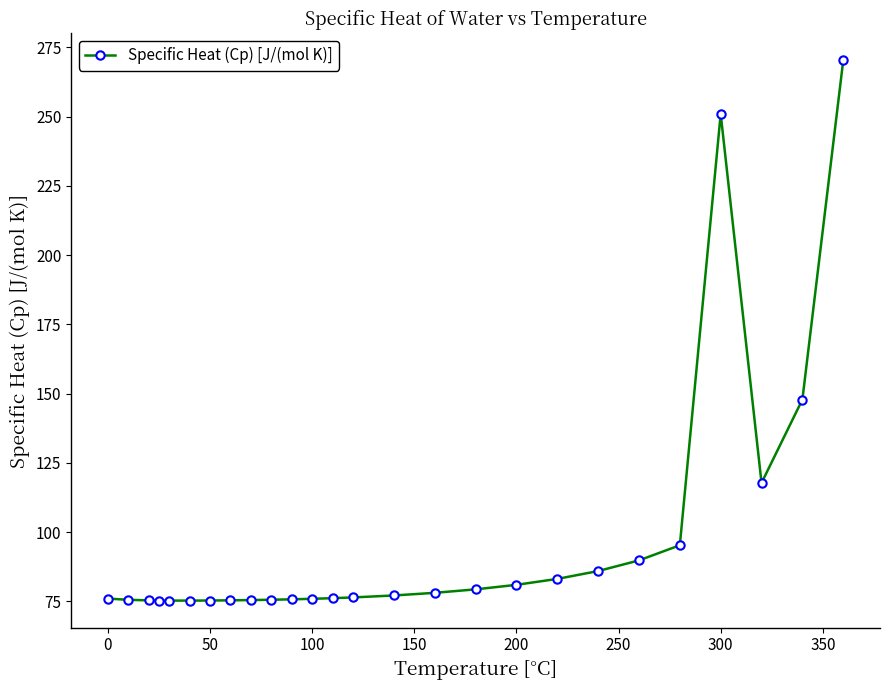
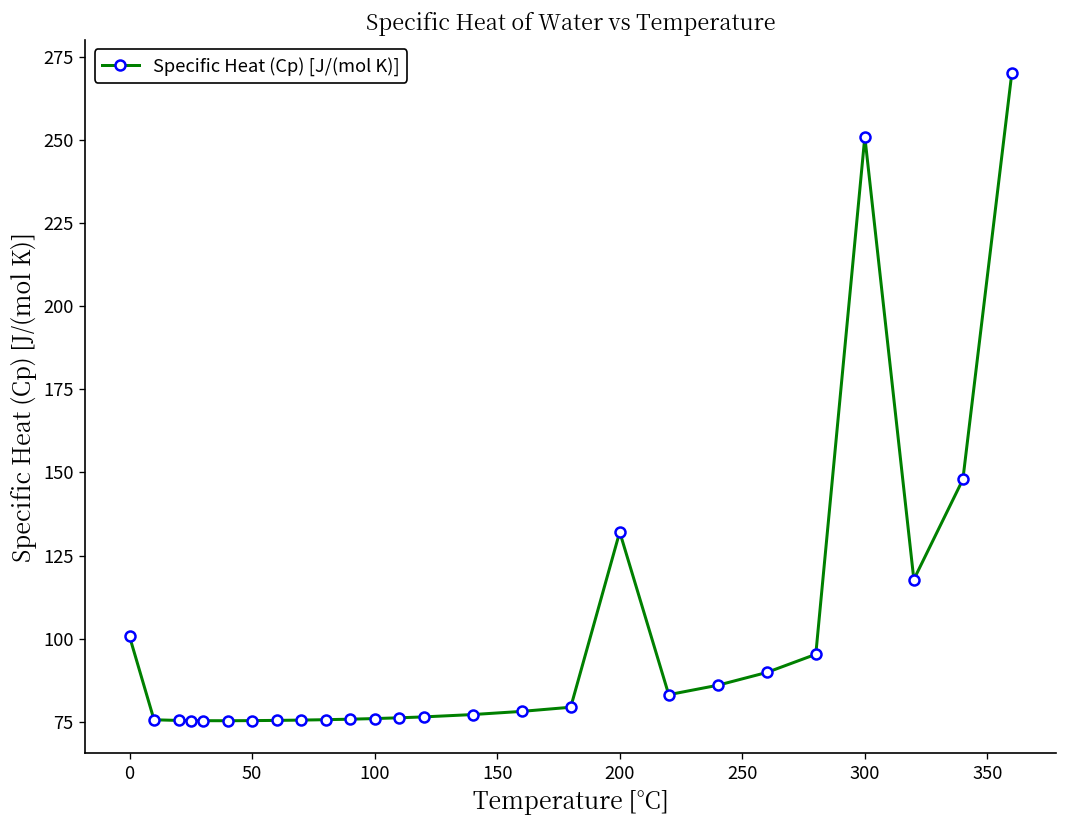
0: 76 -> 101
200: 81 -> 132
